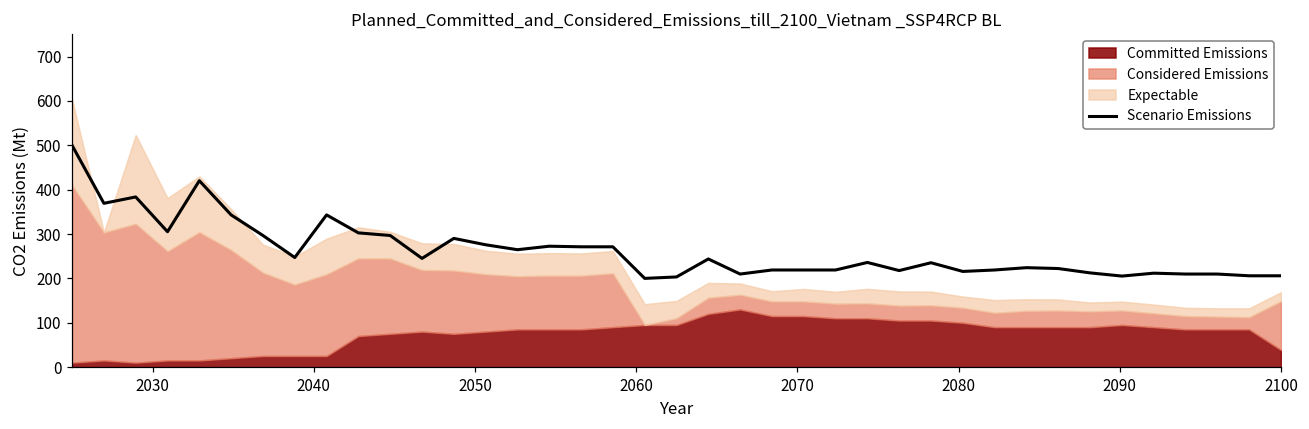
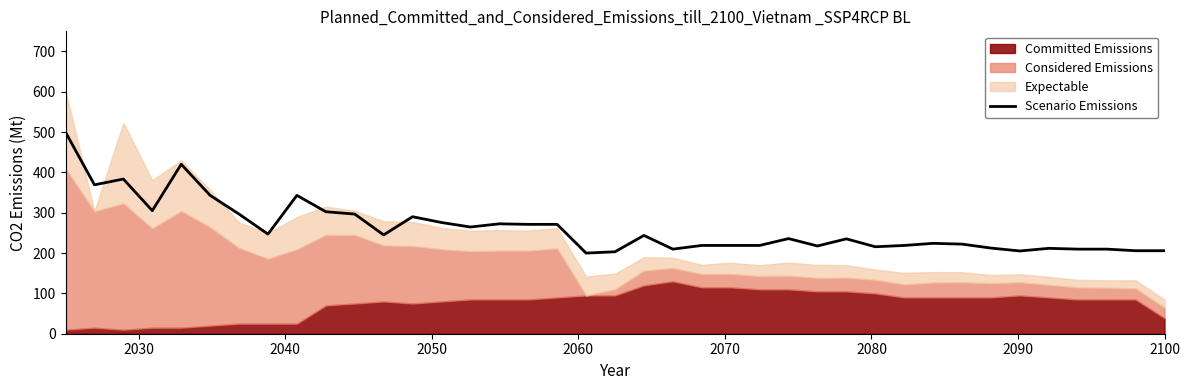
Considered Emissions, 2100: 110 -> 30
